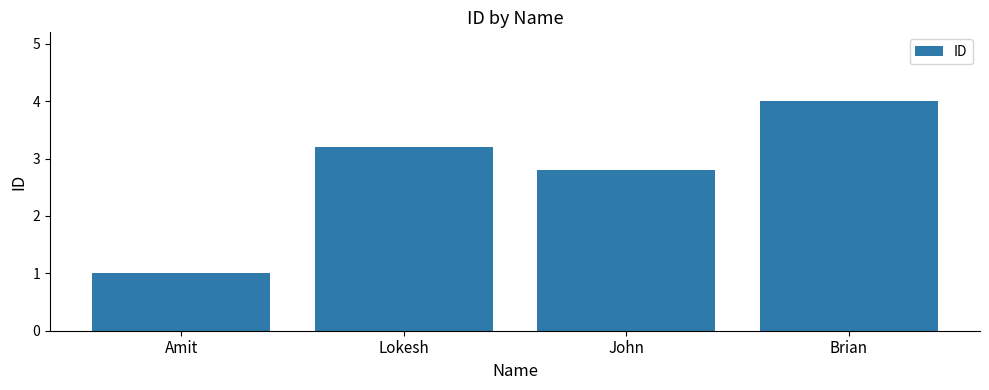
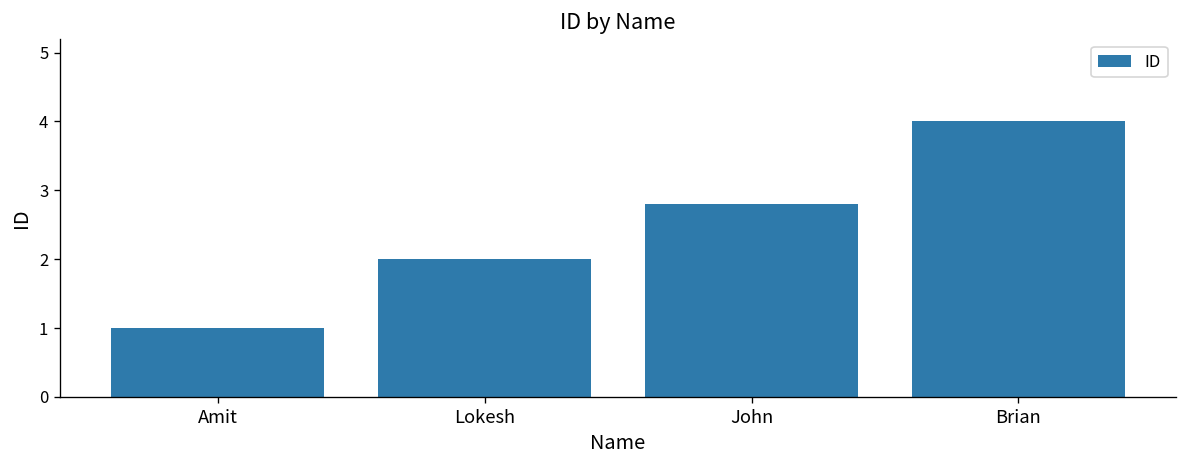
Lokesh: 3.2 -> 2.0
